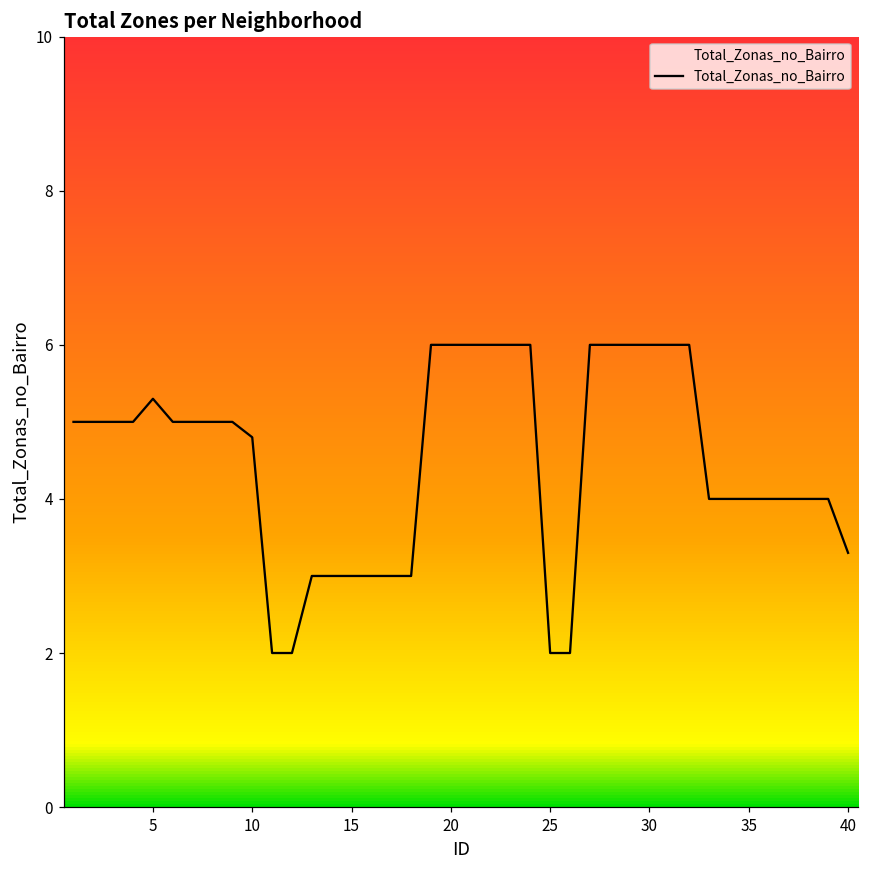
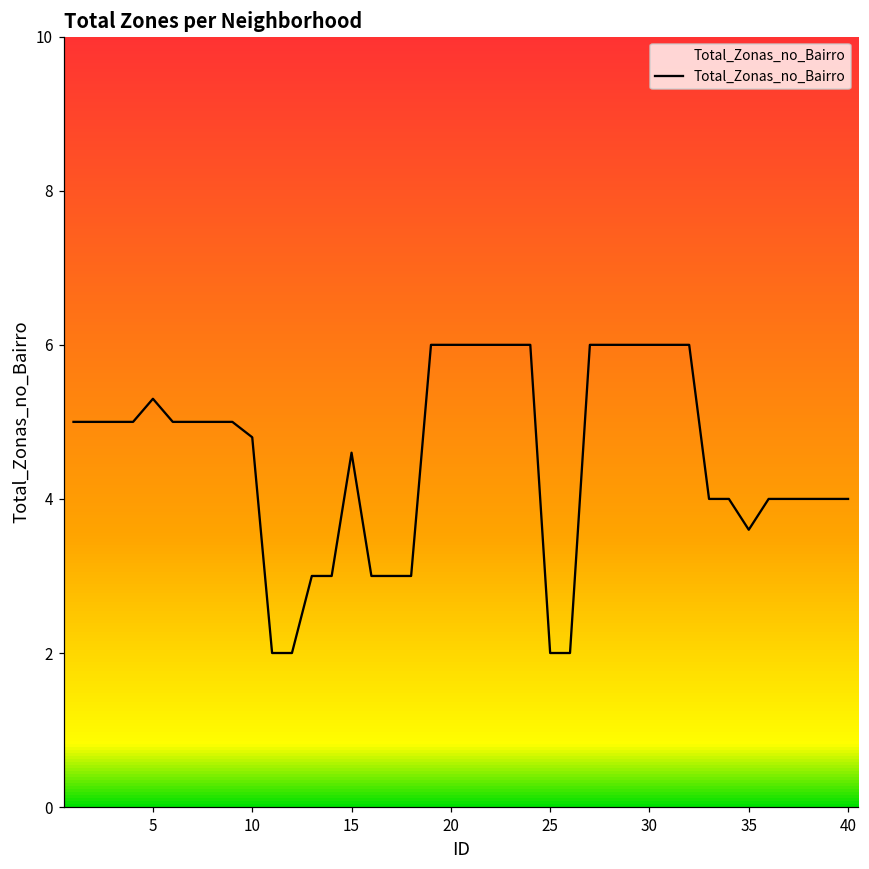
15: 3.0 -> 4.6
35: 4.0 -> 3.6
40: 3.3 -> 4.0
